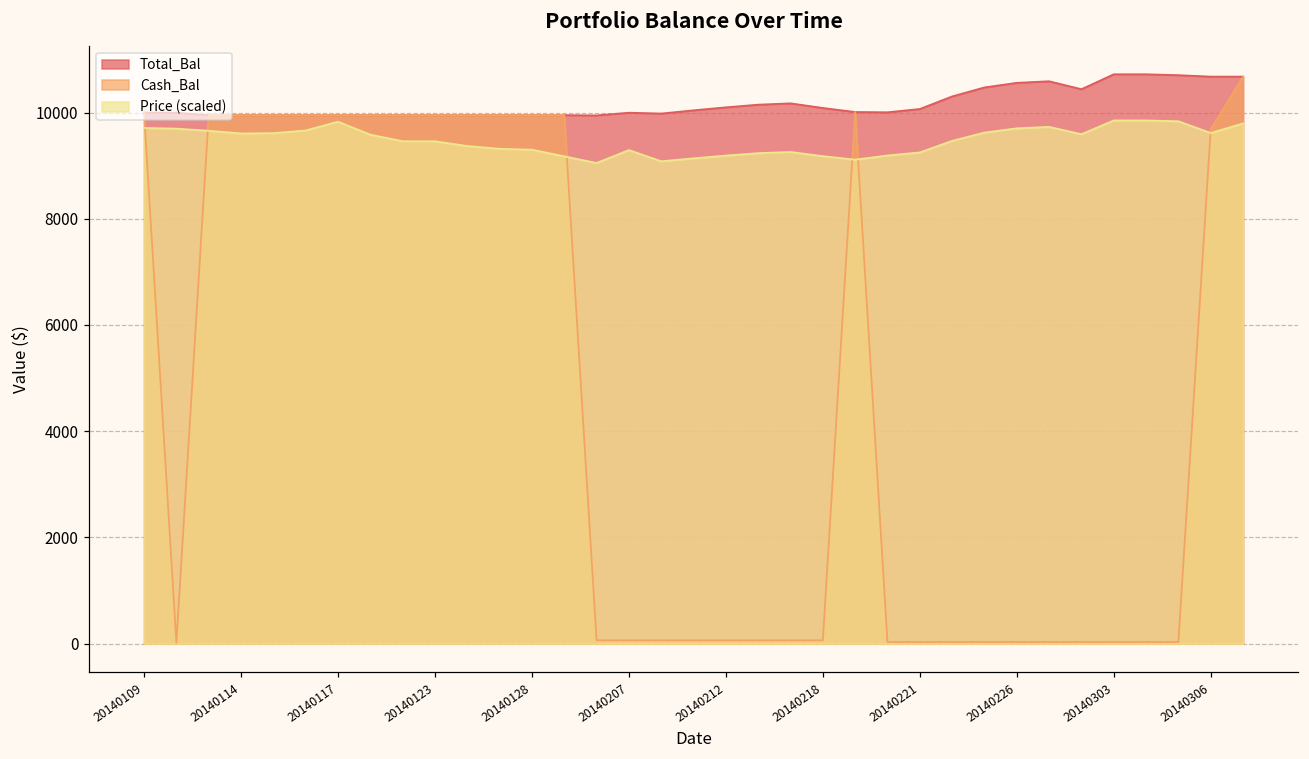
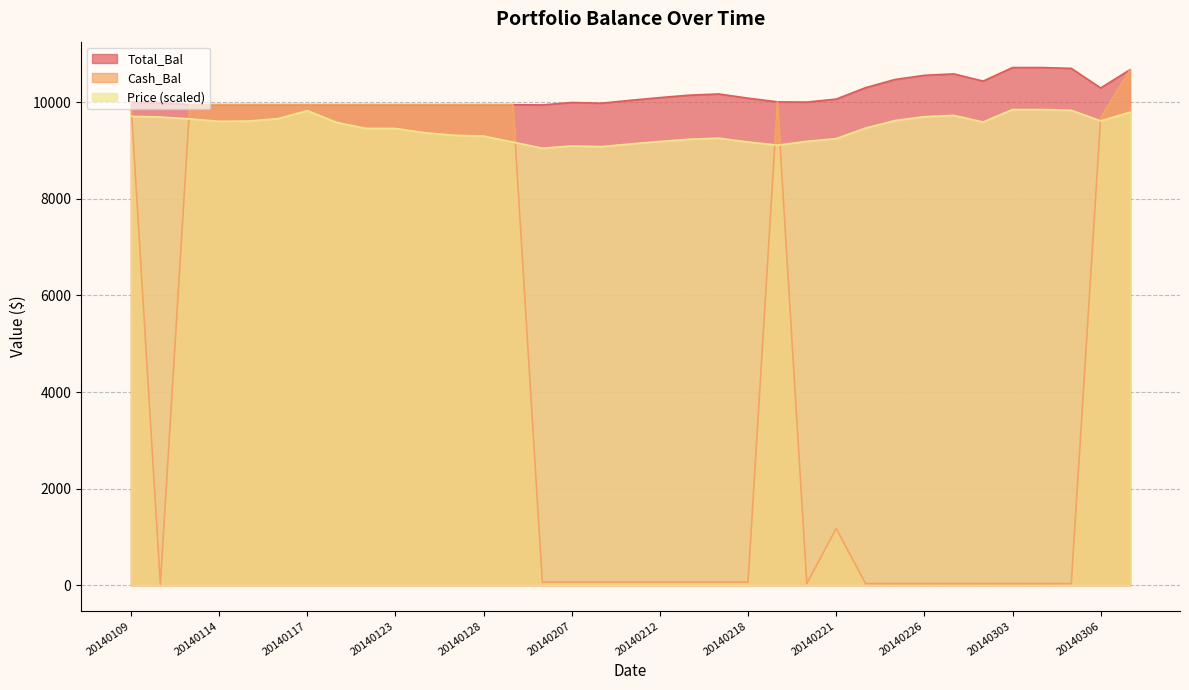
Price (scaled), 20140207: 9300 -> 9100
Cash_Bal, 20140221: 0 -> 1200
Total_Bal, 20140306: 10700 -> 10300
